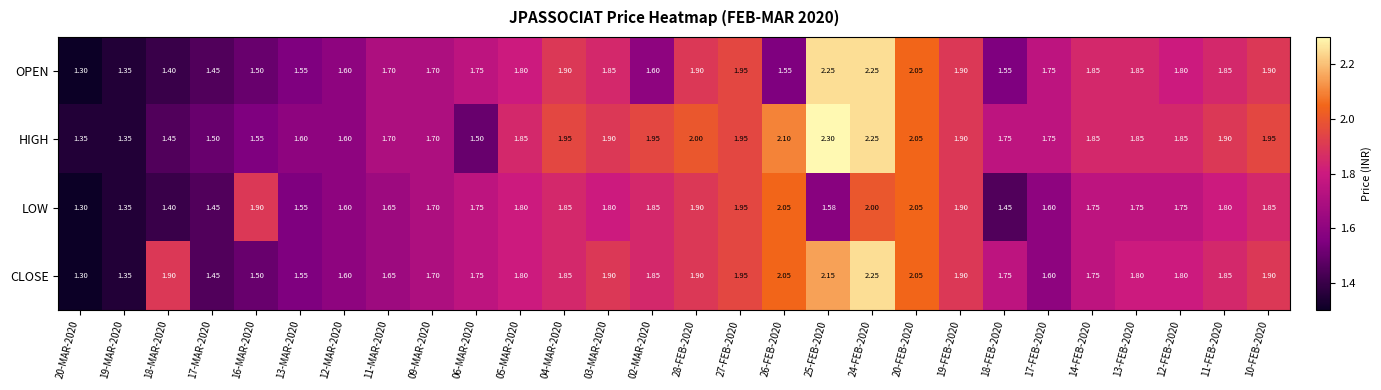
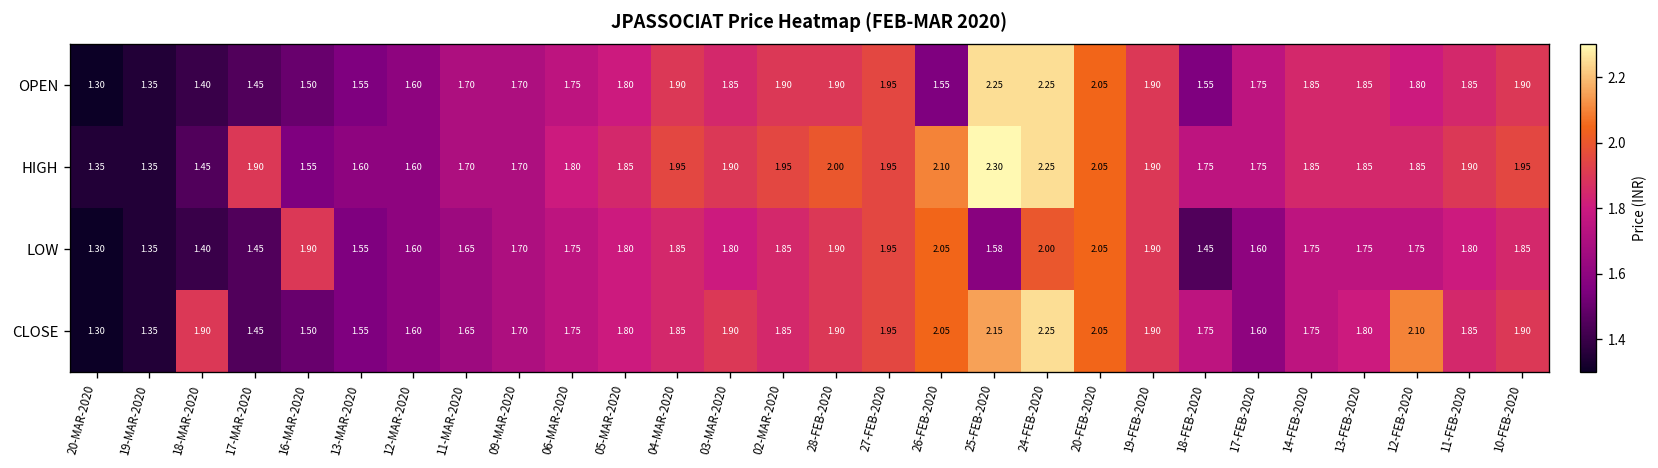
OPEN, 02-MAR-2020: 1.60 -> 1.90
HIGH, 17-MAR-2020: 1.50 -> 1.90
HIGH, 06-MAR-2020: 1.50 -> 1.80
CLOSE, 12-FEB-2020: 1.80 -> 2.10
